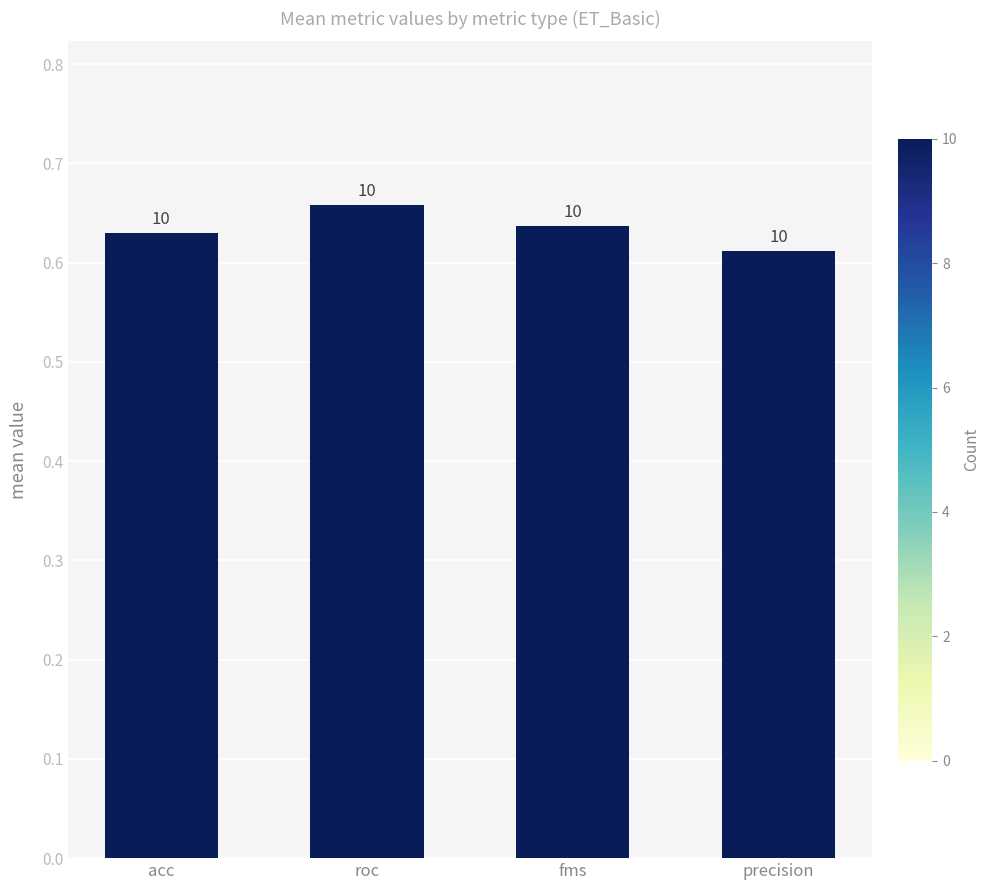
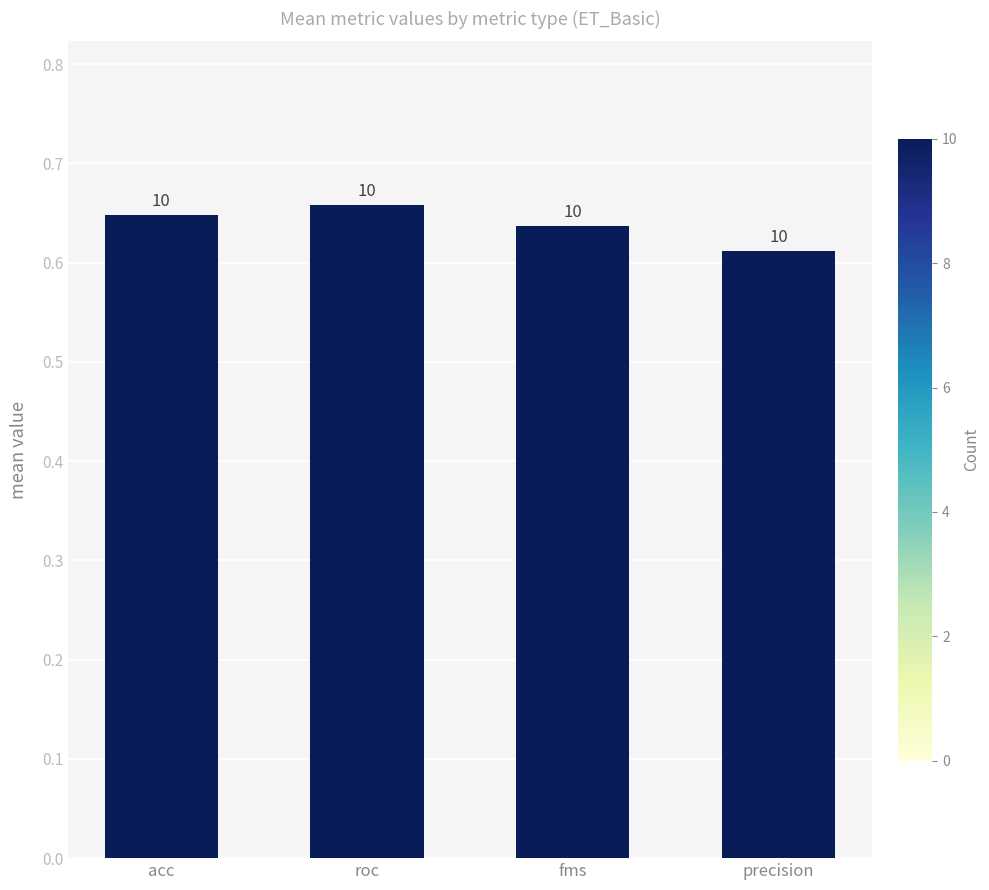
acc: 0.63 -> 0.65
